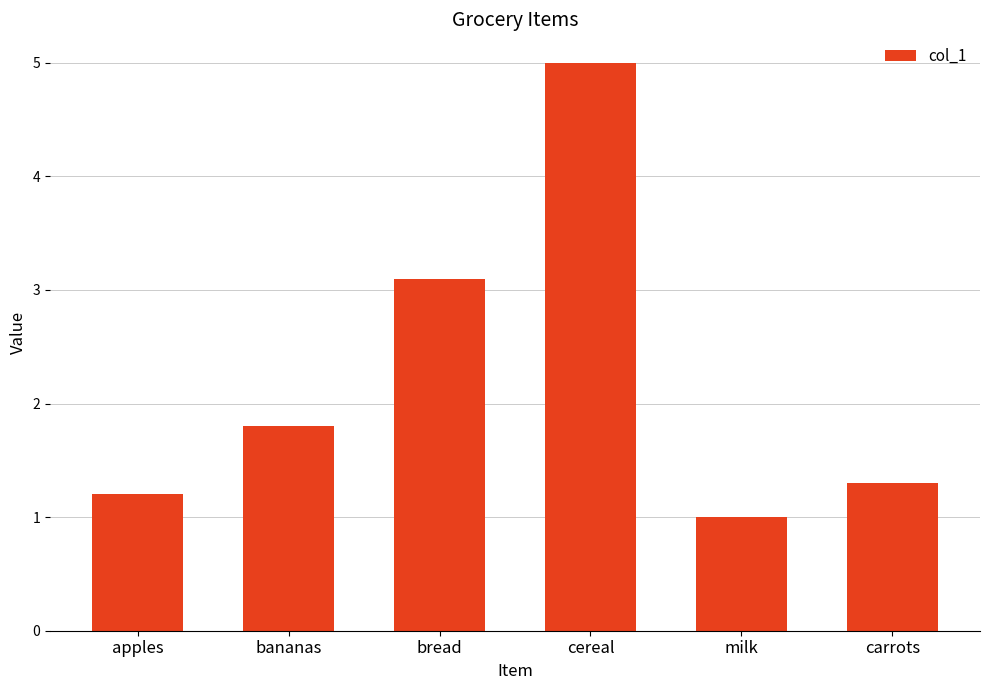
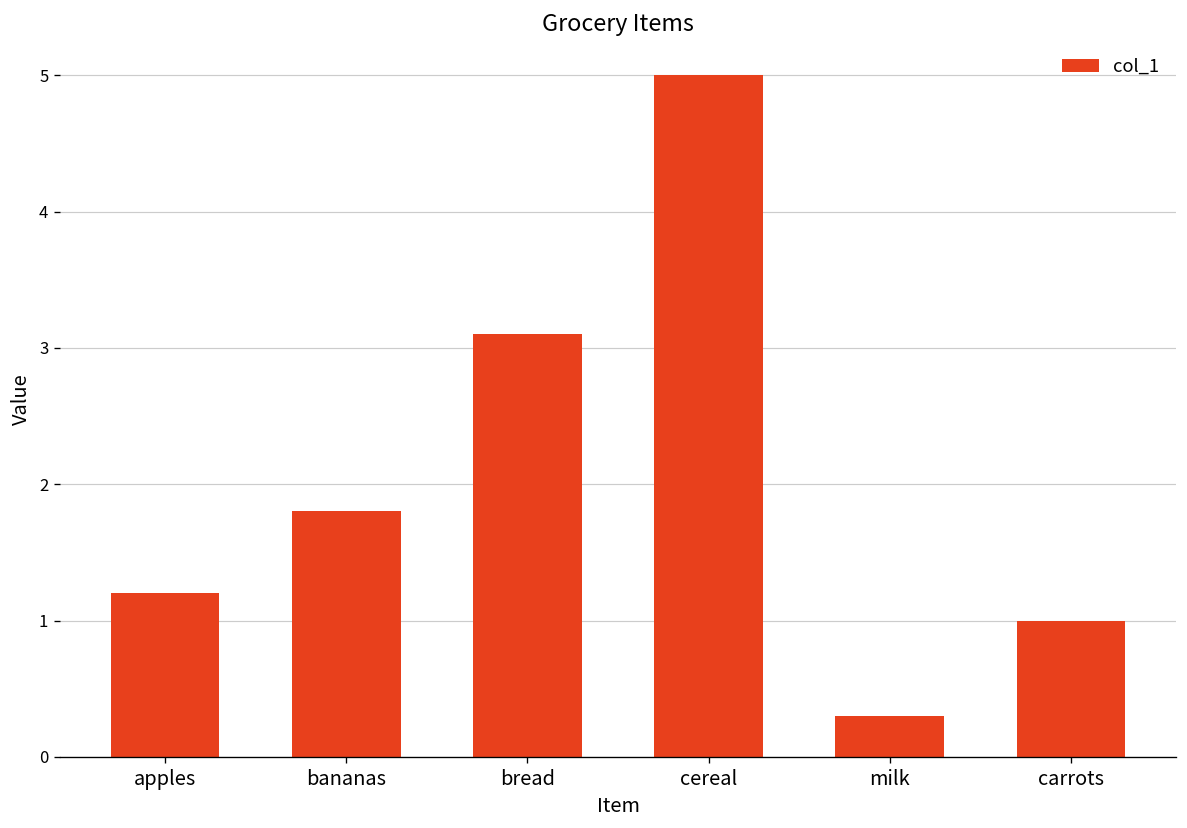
milk: 1.0 -> 0.3
carrots: 1.3 -> 1.0
